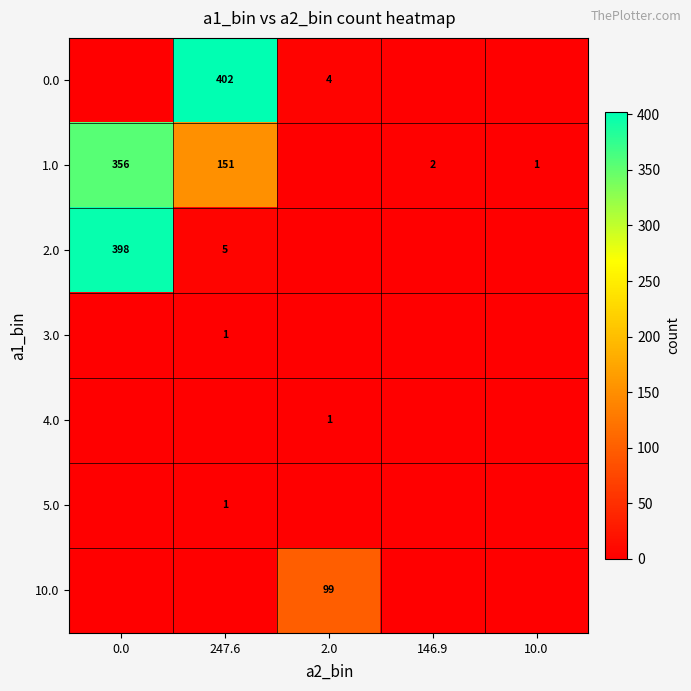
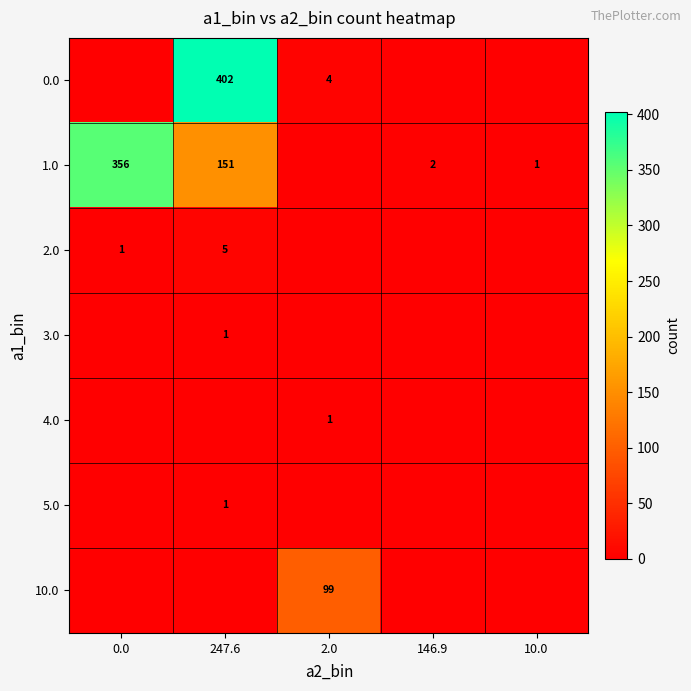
2.0, 0.0: 398 -> 1
